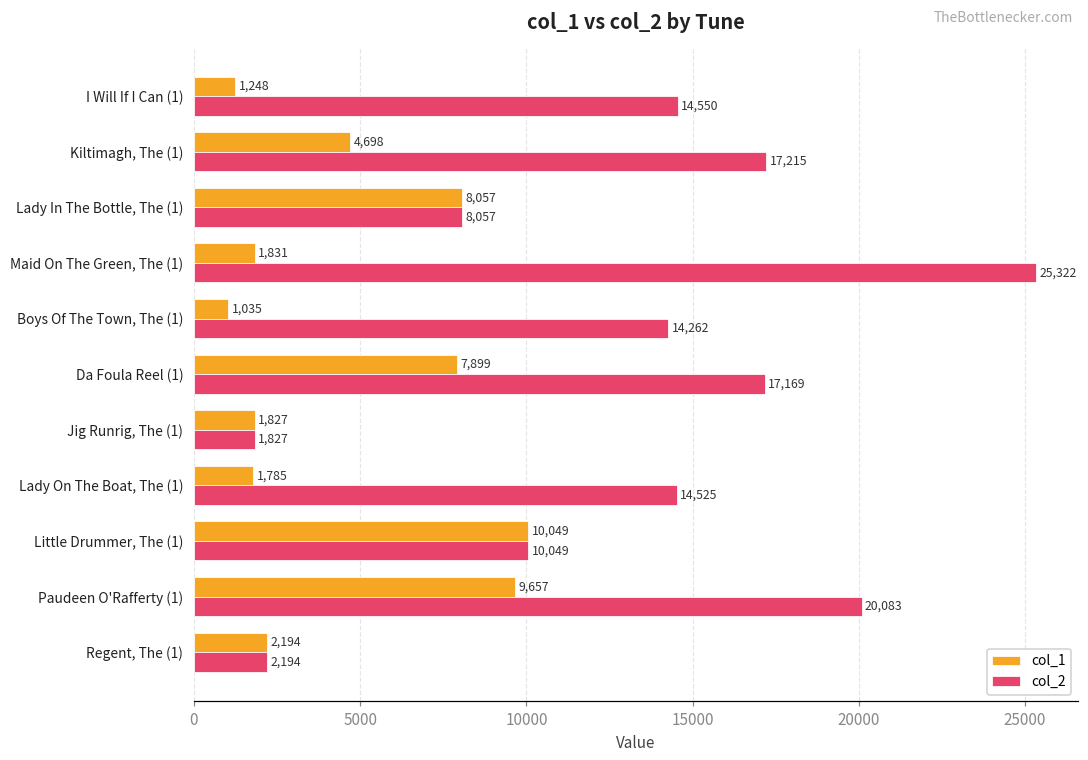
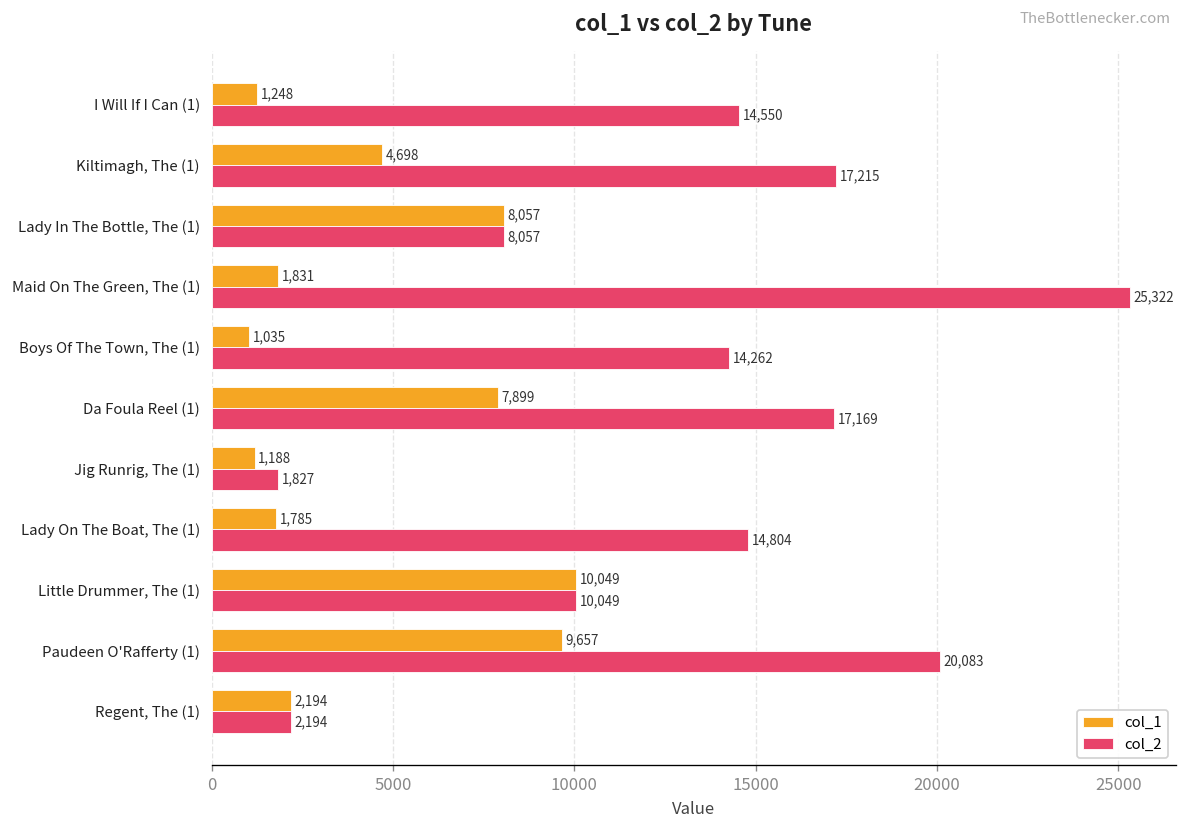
col_1, Jig Runrig, The (1): 1,827 -> 1,188
col_2, Lady On The Boat, The (1): 14,525 -> 14,804
